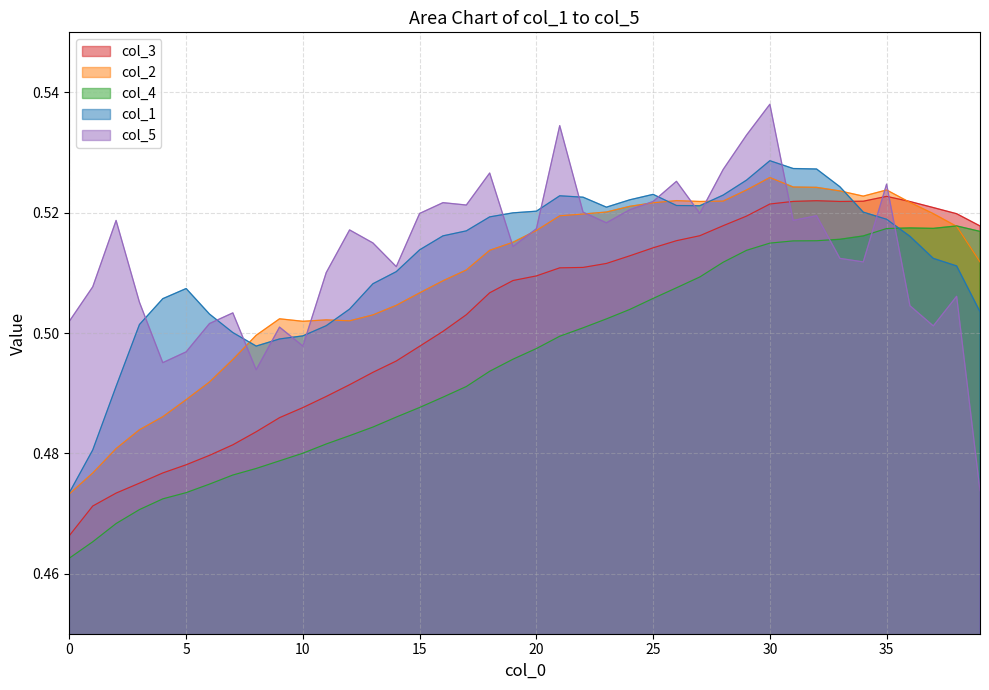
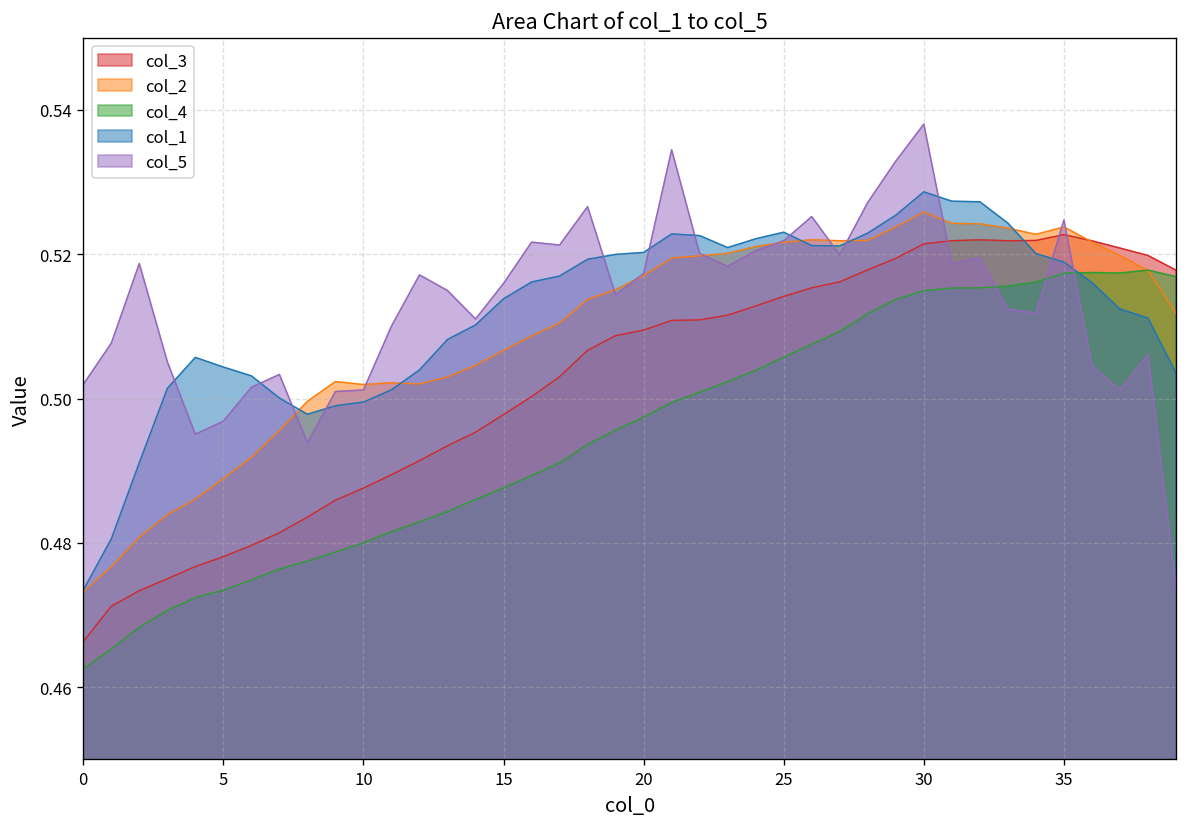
col_1, 5: 0.507 -> 0.504
col_5, 10: 0.498 -> 0.501
col_5, 15: 0.520 -> 0.516
